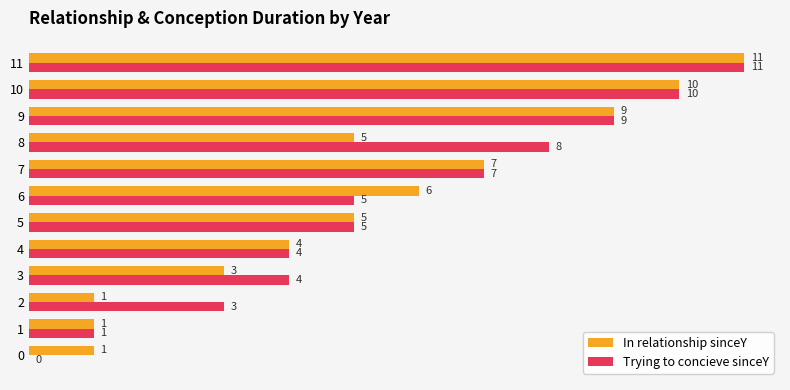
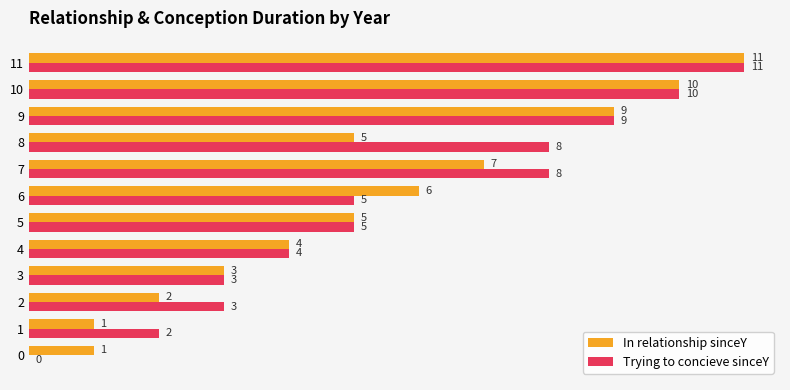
Trying to concieve sinceY, 7: 7 -> 8
Trying to concieve sinceY, 3: 4 -> 3
In relationship sinceY, 2: 1 -> 2
Trying to concieve sinceY, 1: 1 -> 2
